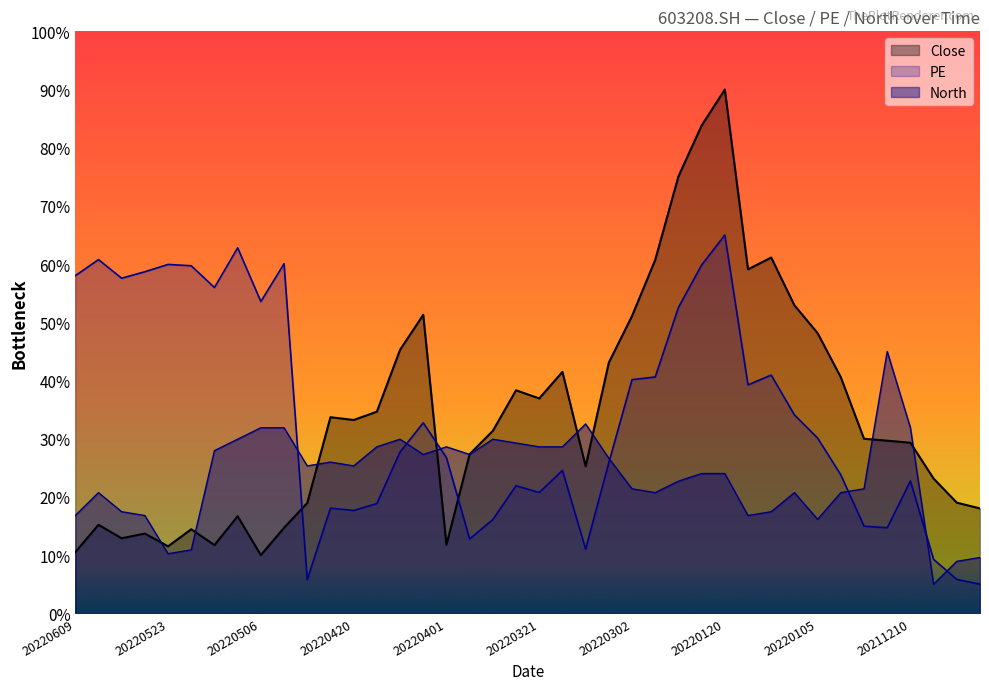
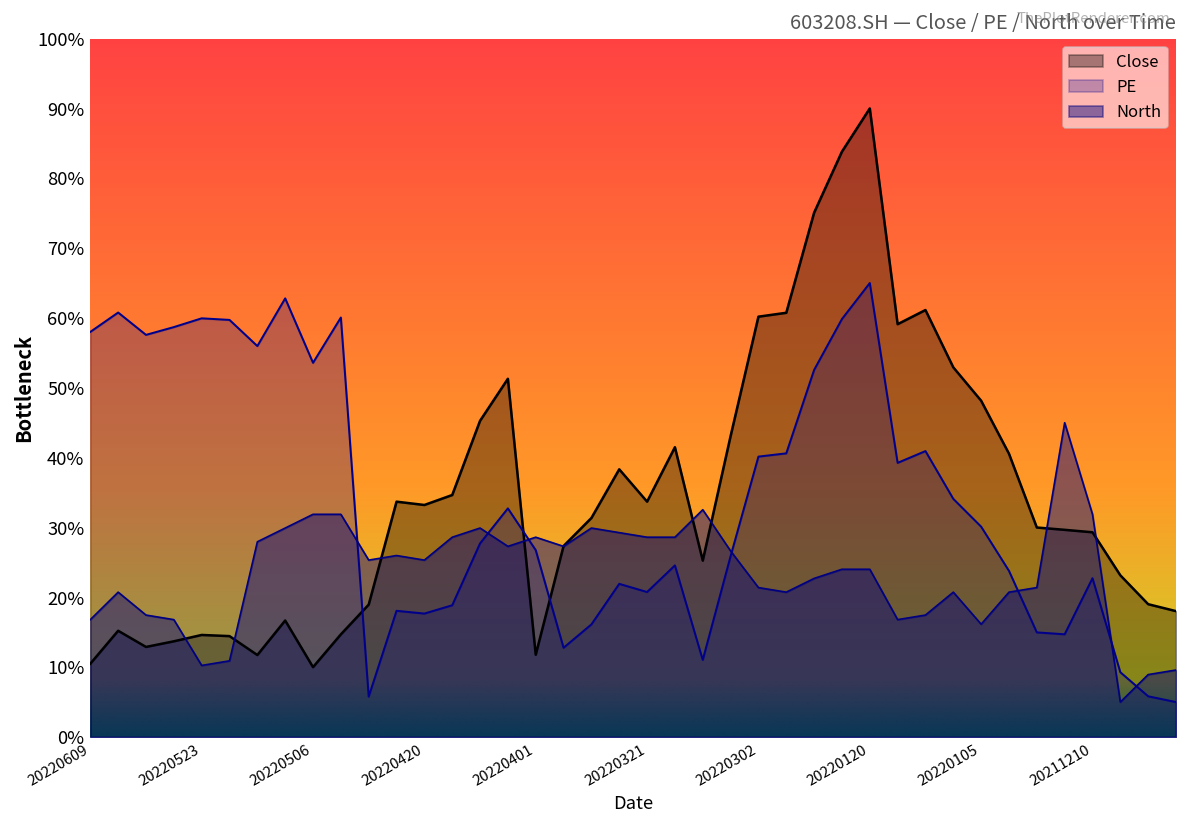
Close, 20220523: 12% -> 15%
Close, 20220321: 37% -> 34%
Close, 20220302: 51% -> 60%
